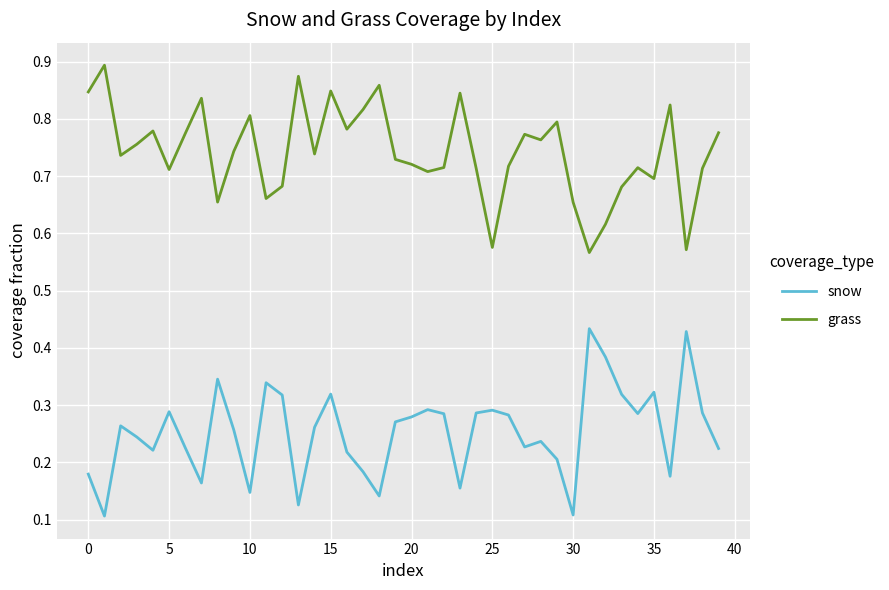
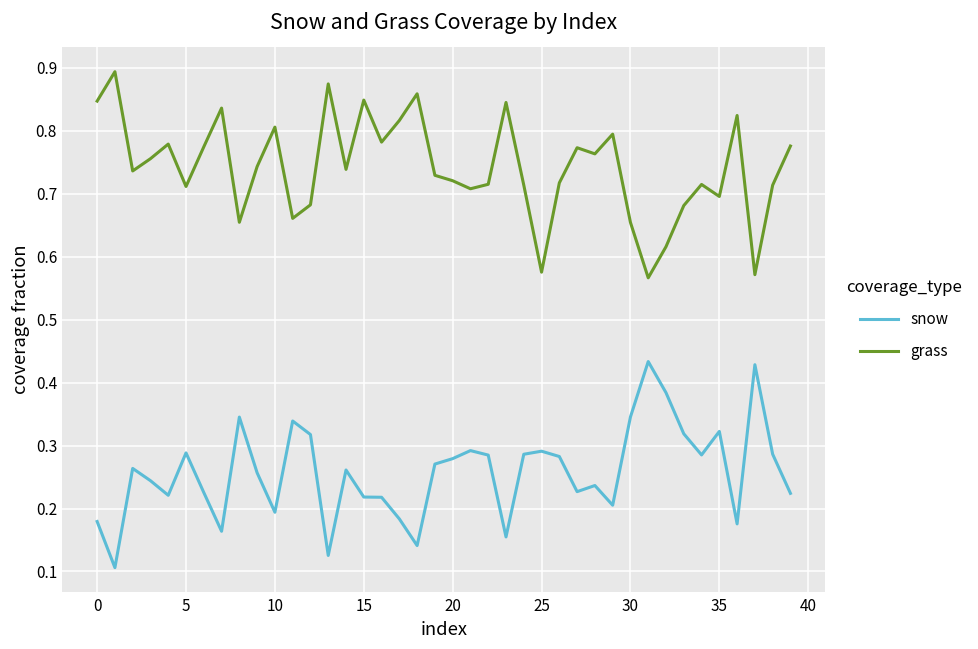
snow, 10: 0.15 -> 0.19
snow, 15: 0.32 -> 0.22
snow, 30: 0.11 -> 0.35
